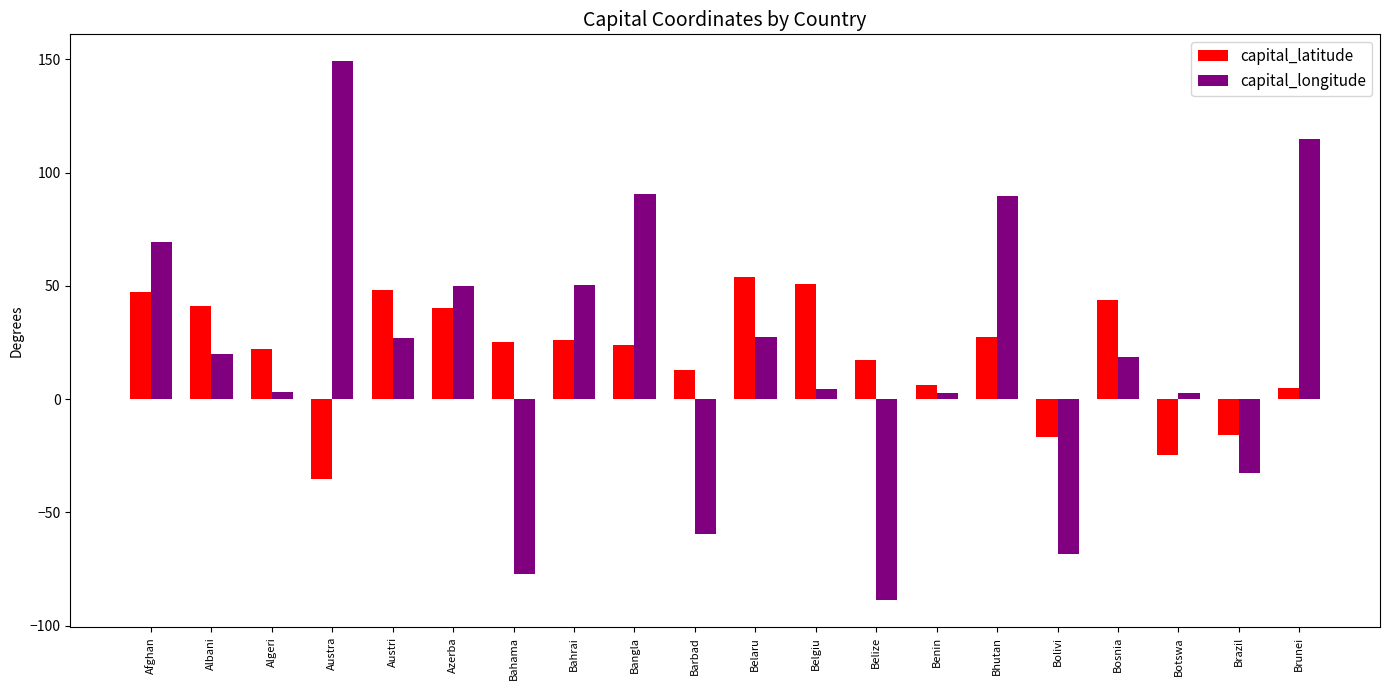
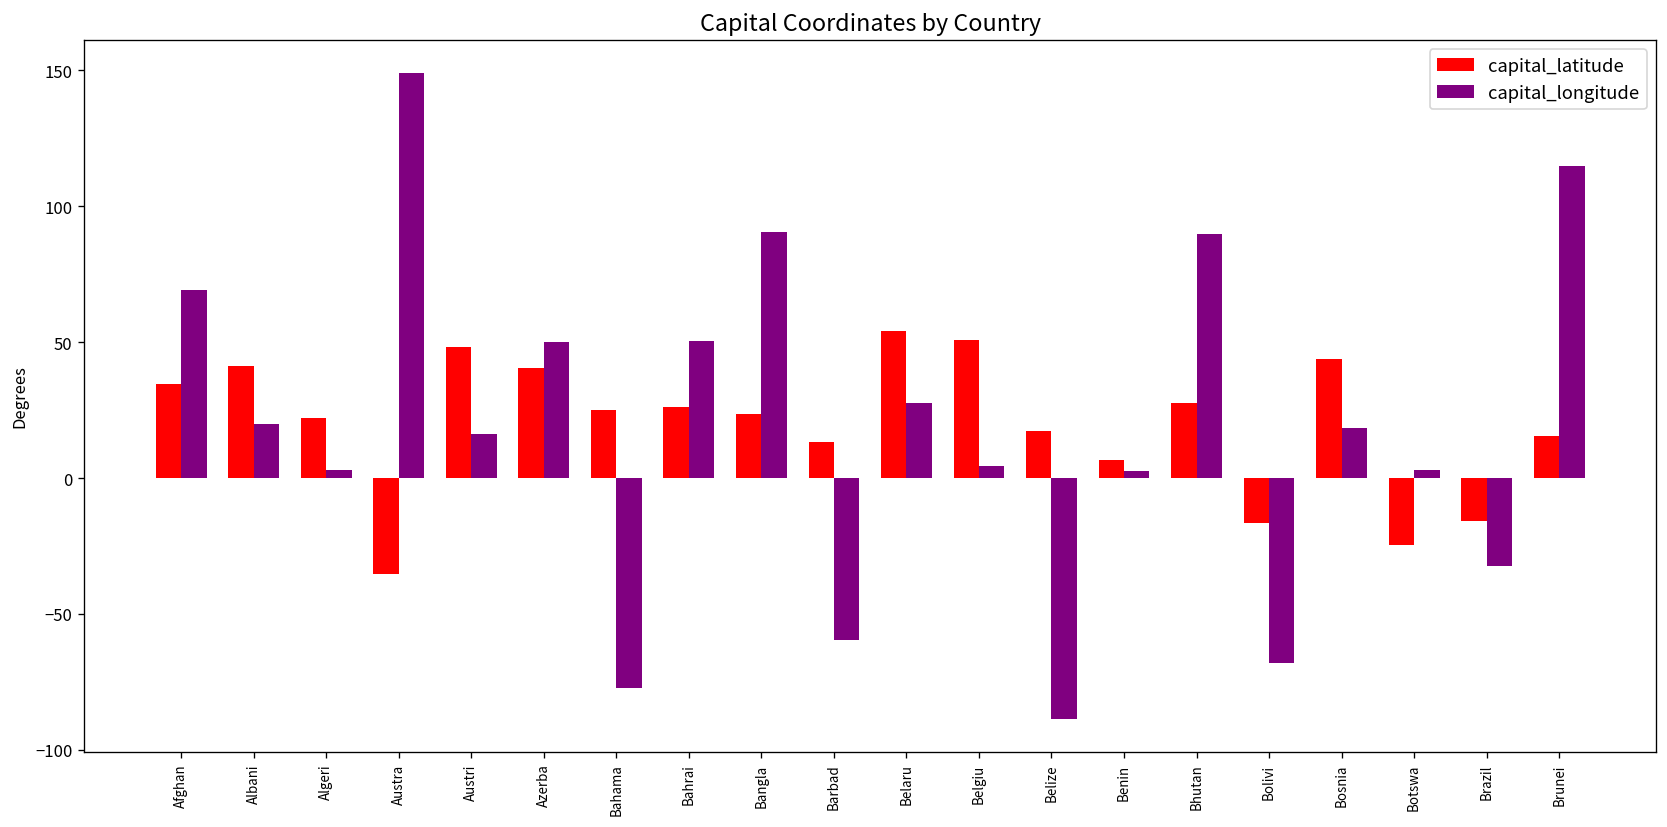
capital_latitude, Afghan: 47 -> 35
capital_longitude, Austri: 27 -> 16
capital_latitude, Brunei: 5 -> 15
